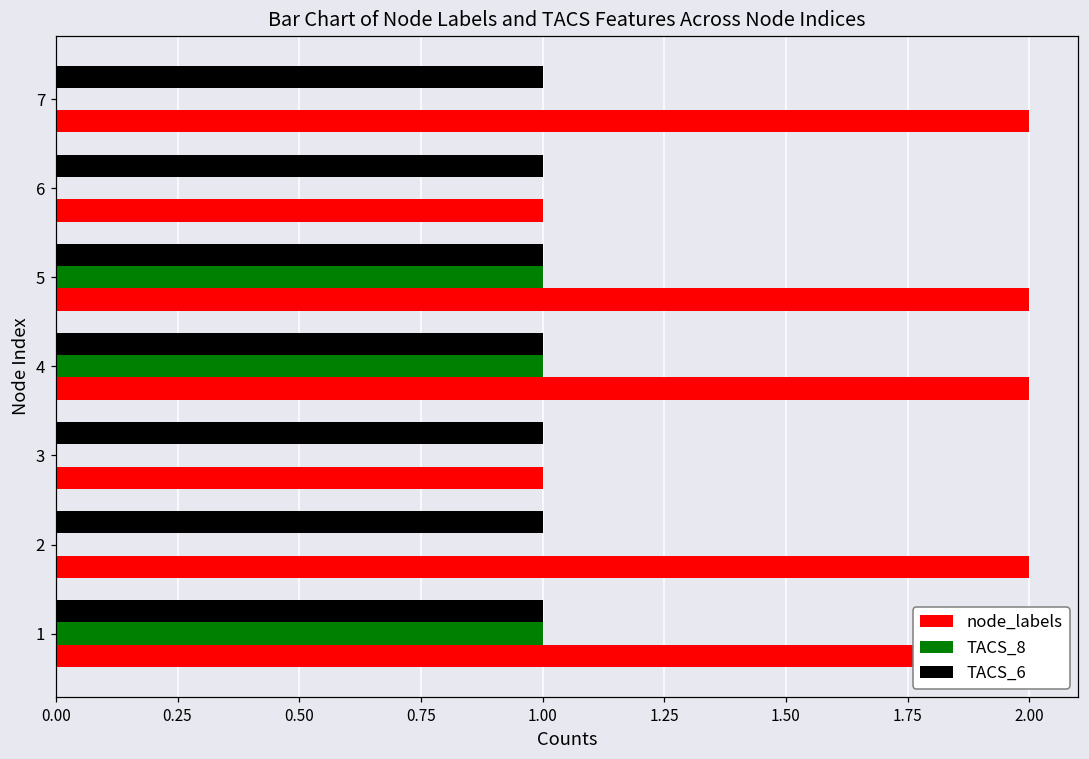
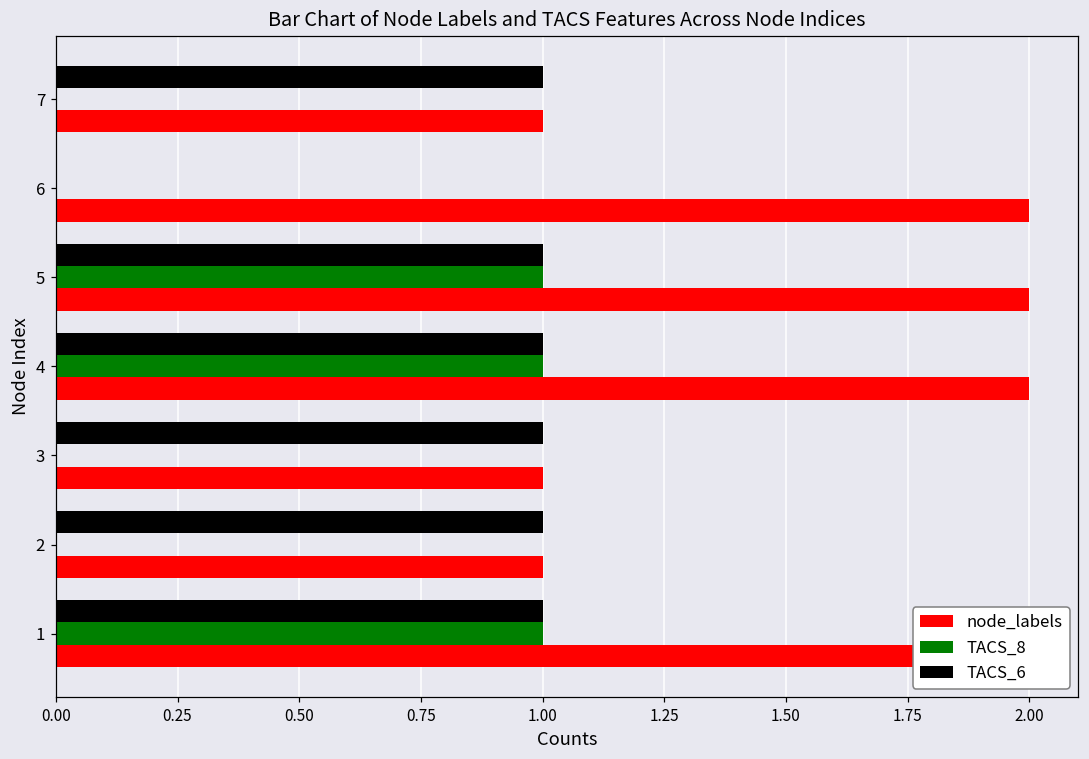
node_labels, 7: 2 -> 1
TACS_6, 6: 1 -> 0
node_labels, 6: 1 -> 2
node_labels, 2: 2 -> 1
